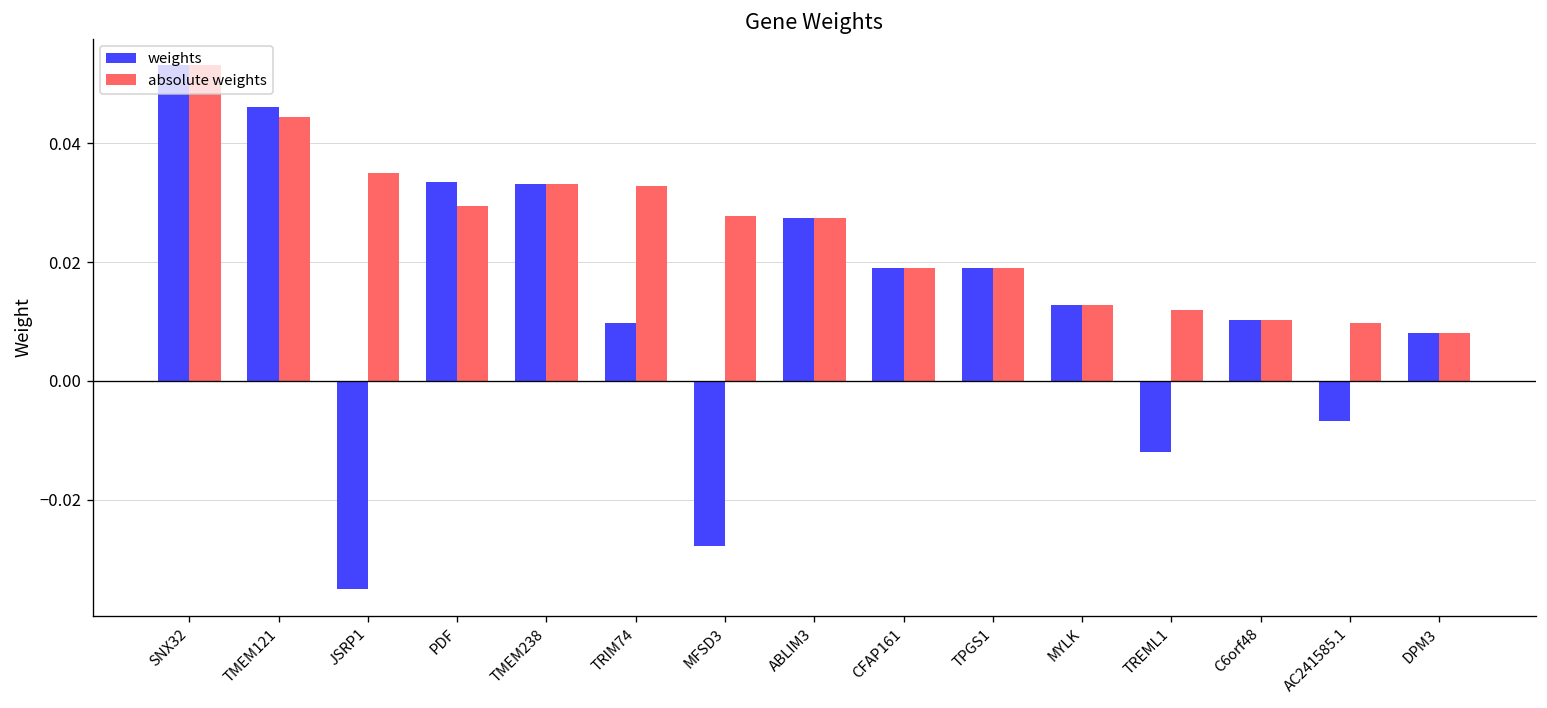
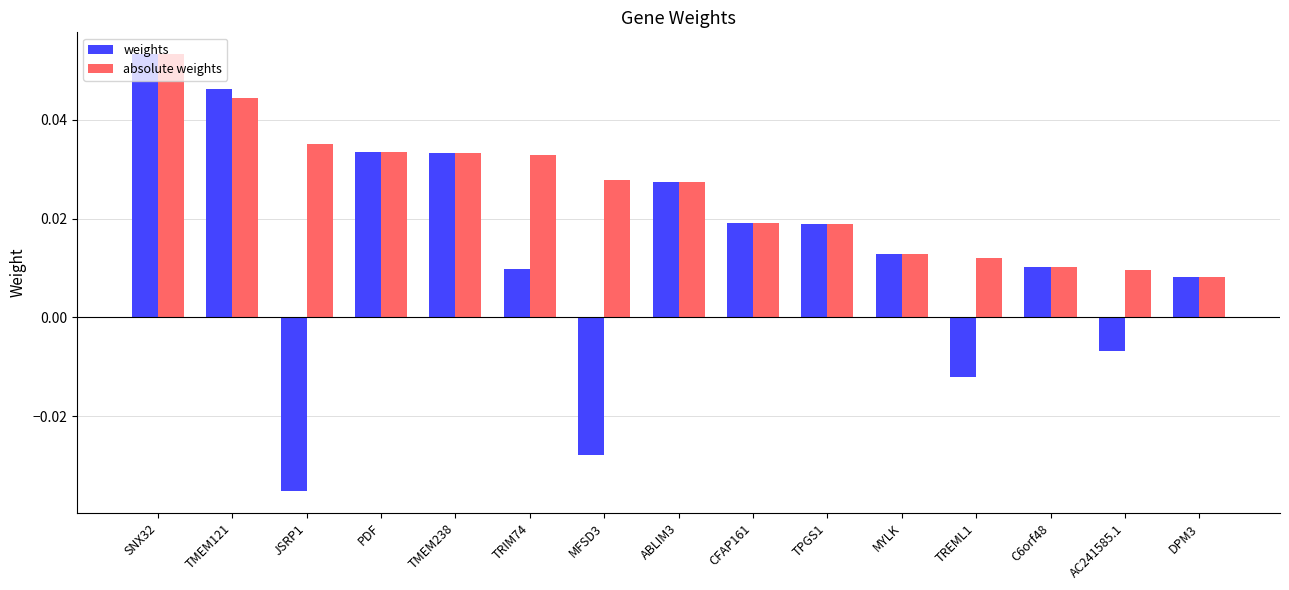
absolute weights, PDF: 0.029 -> 0.034
